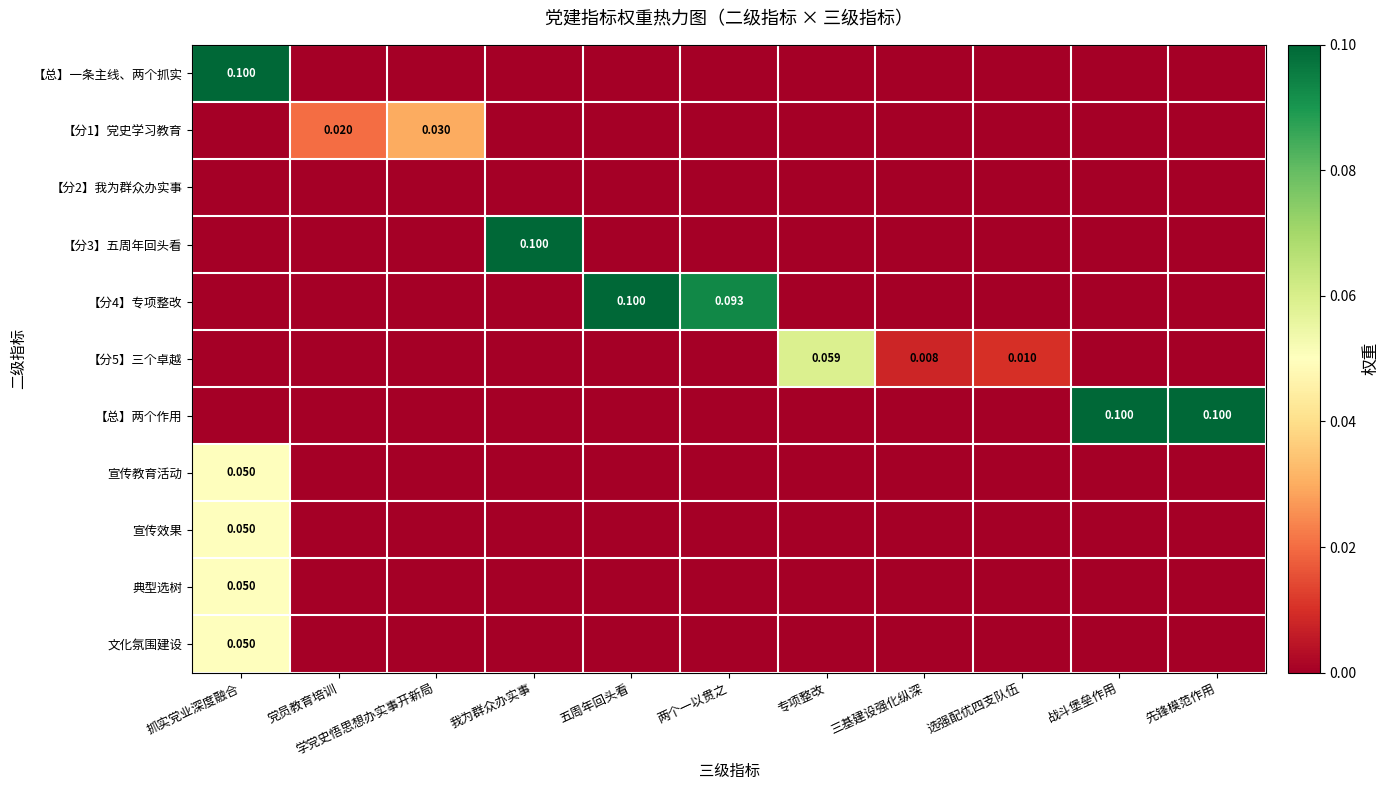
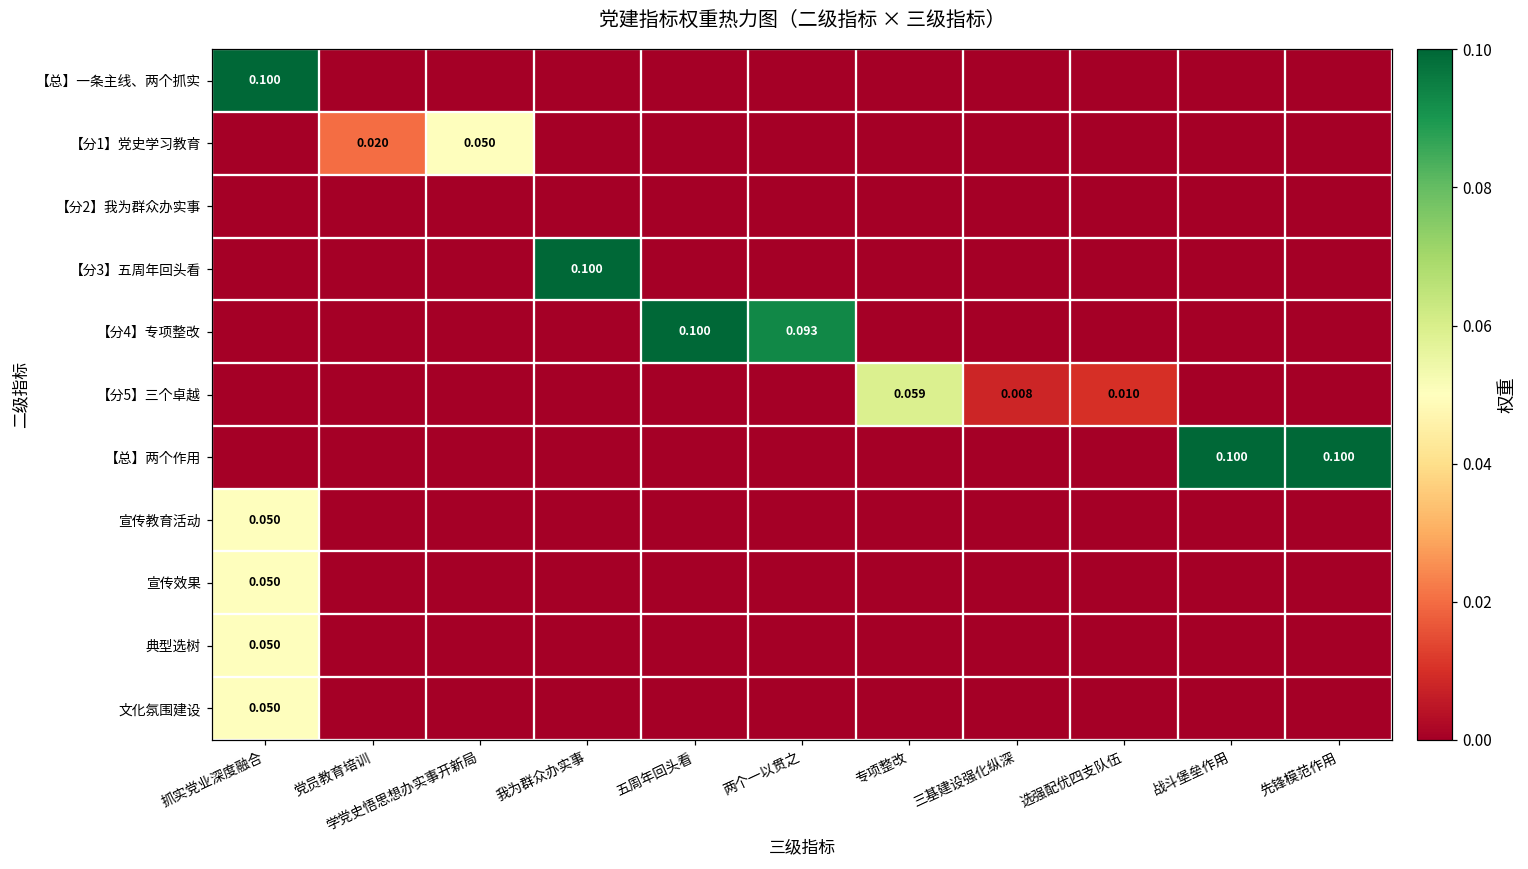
【分1】党史学习教育, 学党史悟思想办实事开新局: 0.030 -> 0.050
